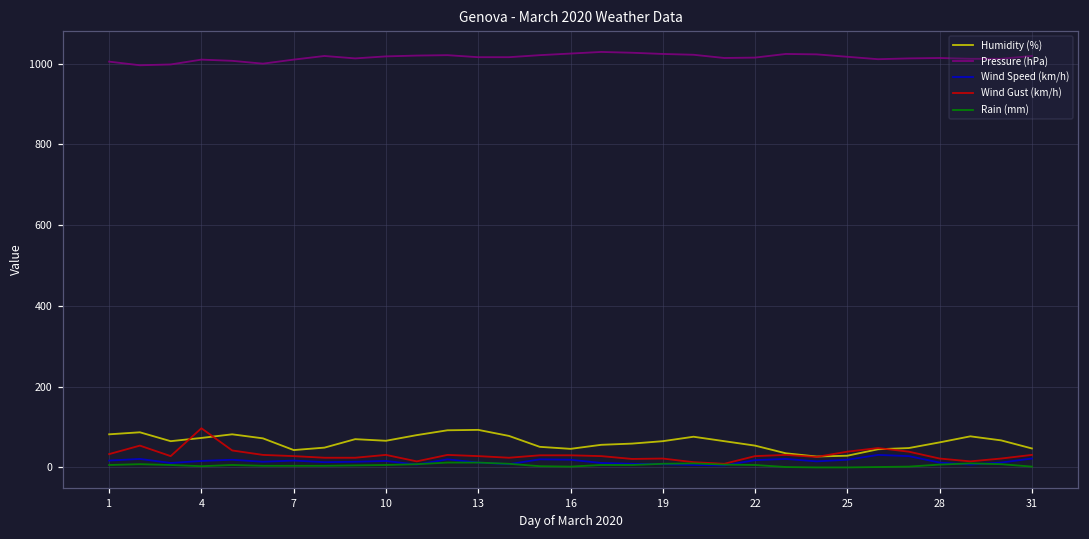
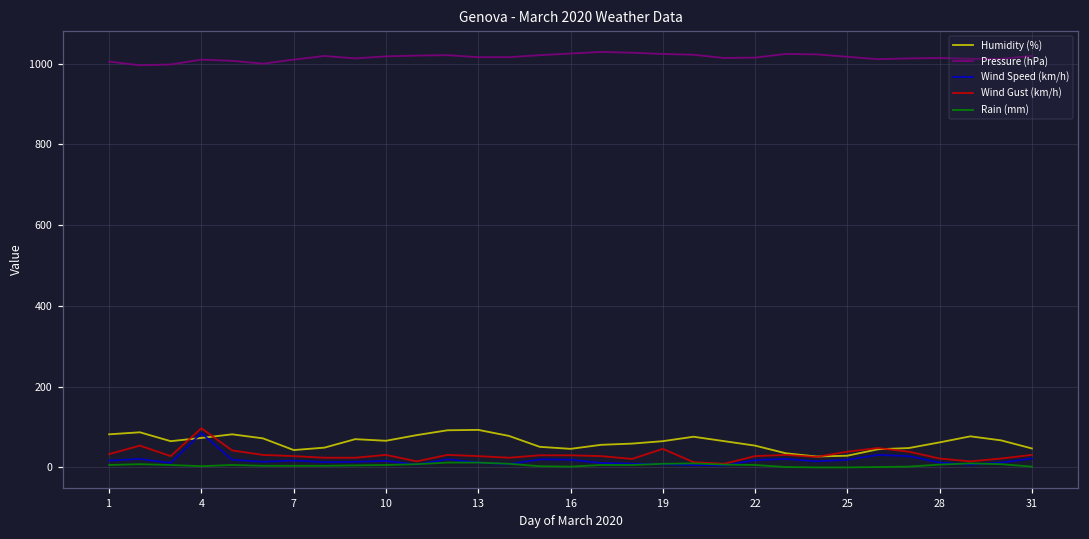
Wind Speed (km/h), 4: 20 -> 90
Wind Gust (km/h), 19: 20 -> 50
